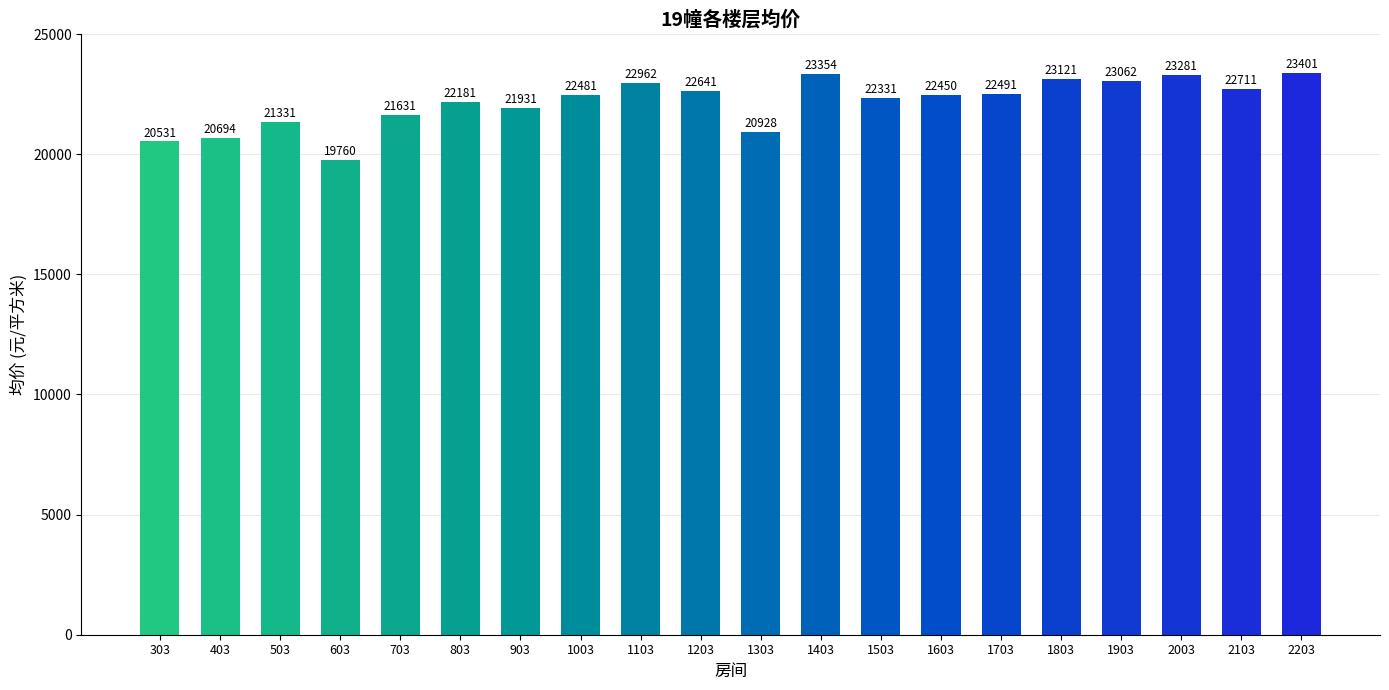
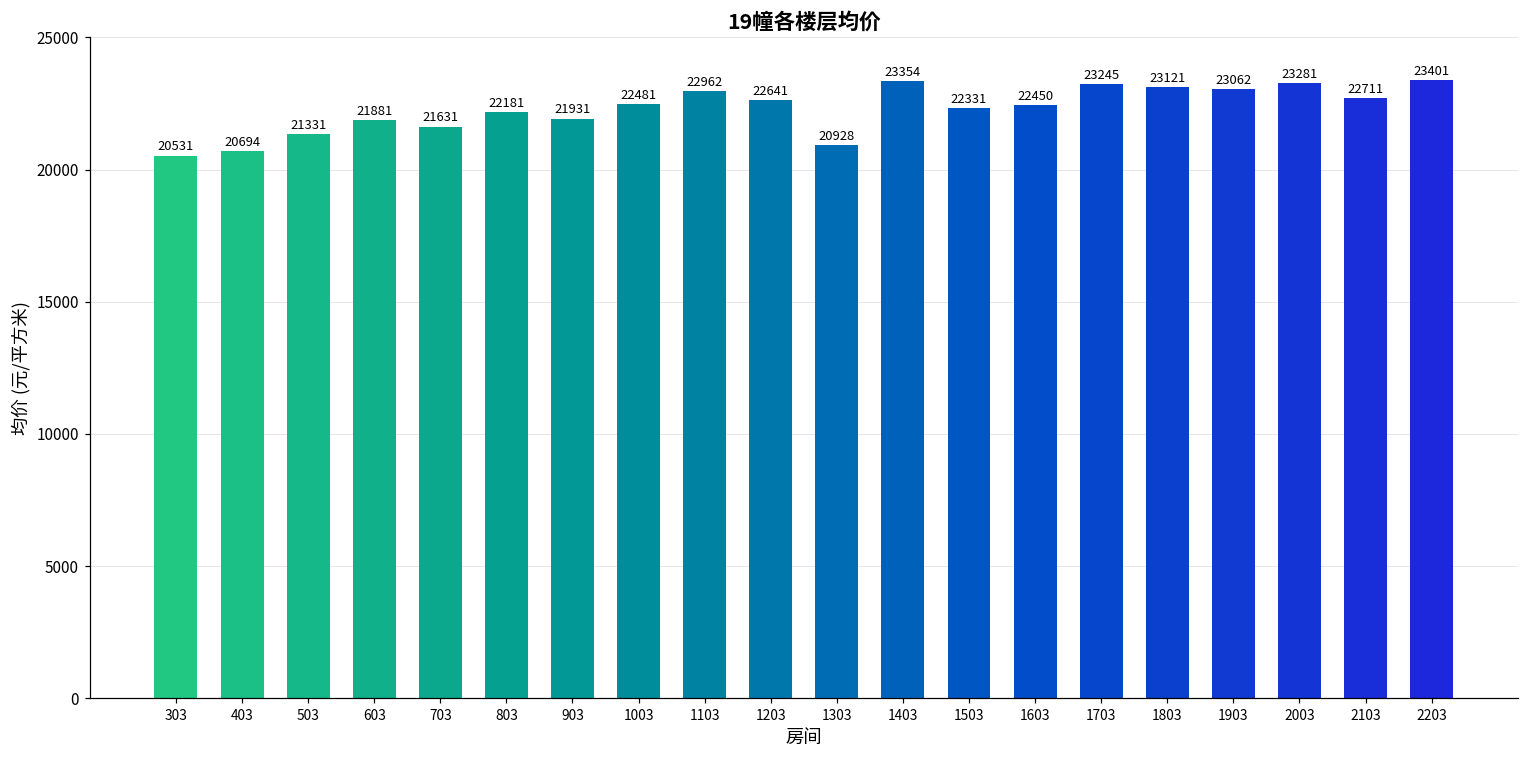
603: 19760 -> 21881
1703: 22491 -> 23245
